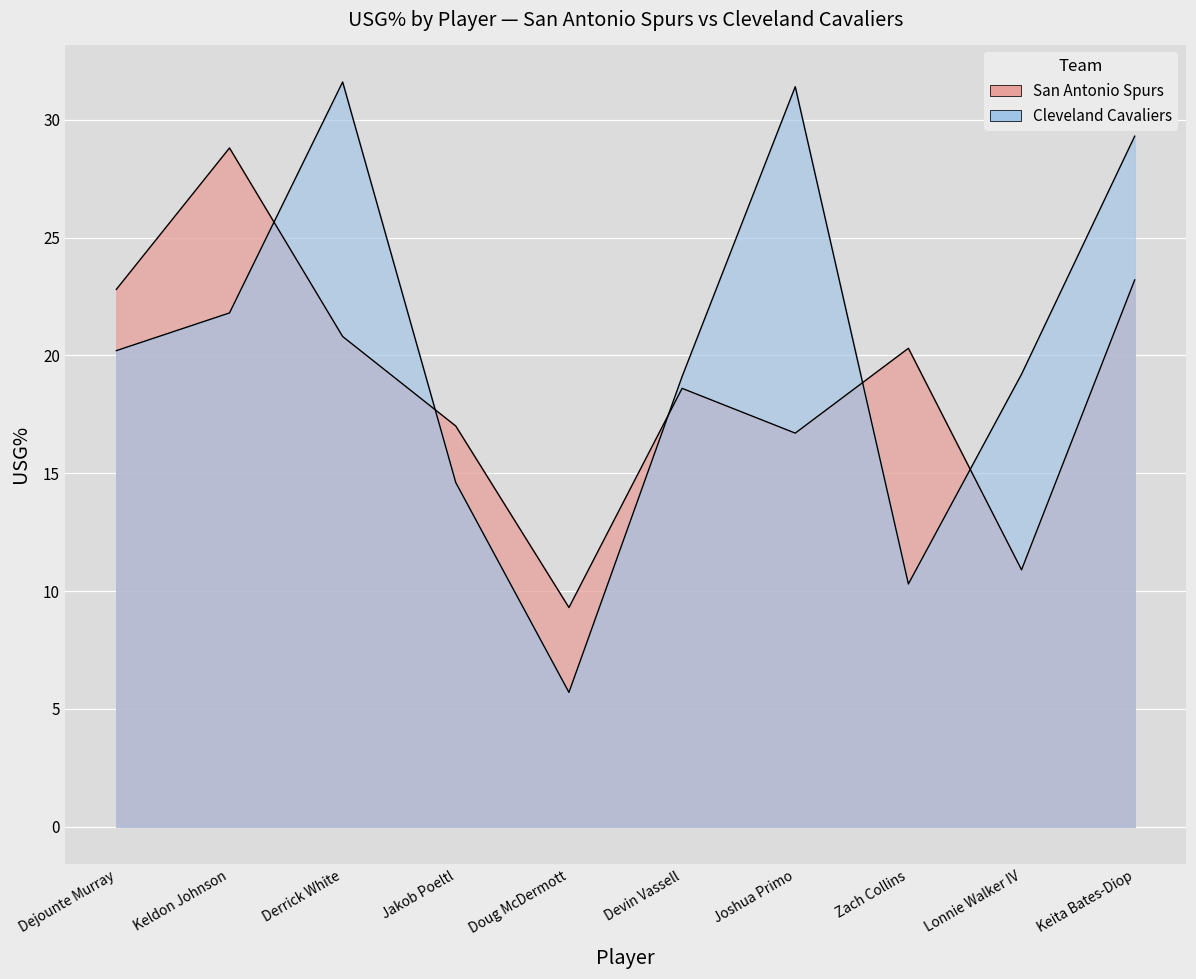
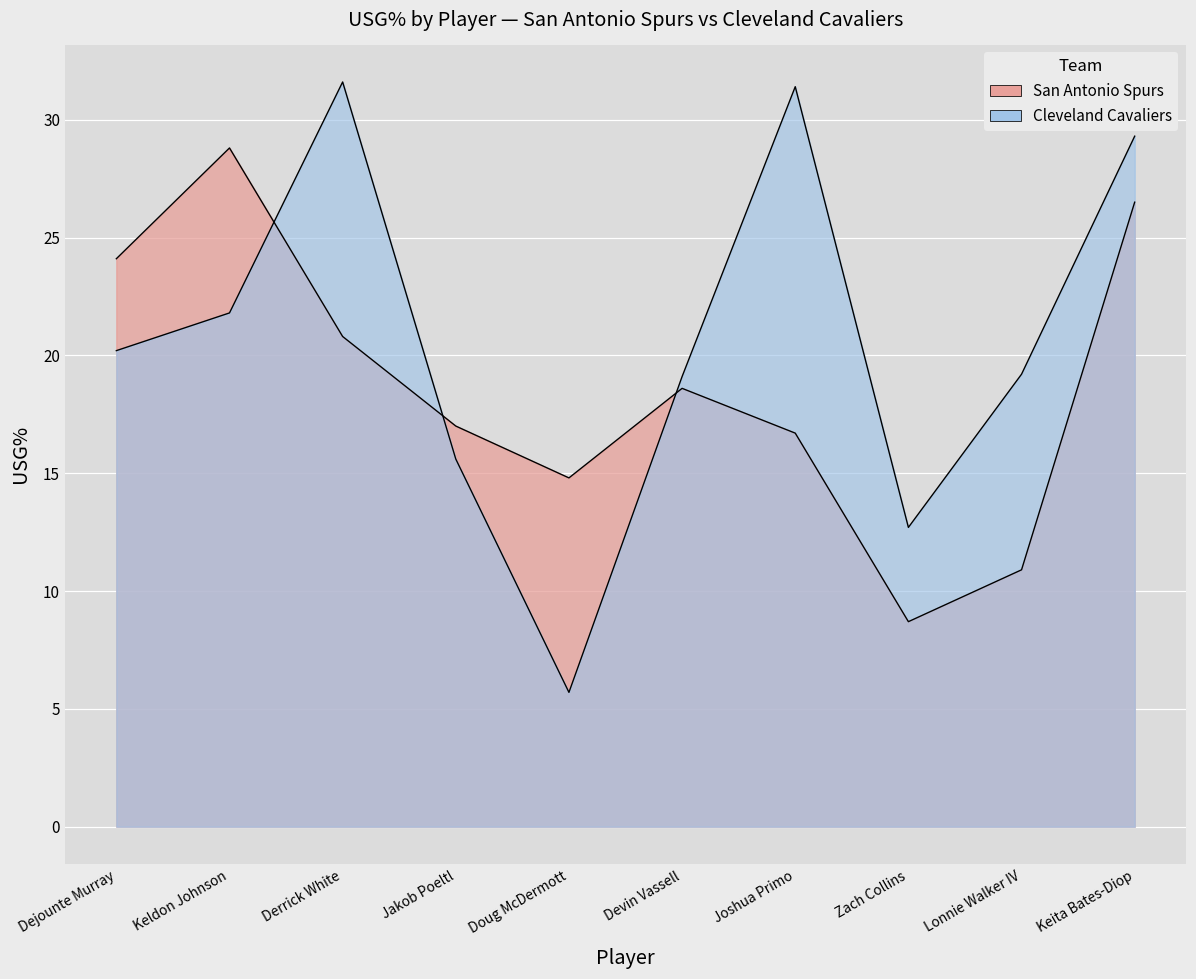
San Antonio Spurs, Dejounte Murray: 22.8 -> 24.1
Cleveland Cavaliers, Jakob Poeltl: 14.6 -> 15.6
San Antonio Spurs, Doug McDermott: 9.3 -> 14.8
San Antonio Spurs, Zach Collins: 20.3 -> 8.7
Cleveland Cavaliers, Zach Collins: 10.3 -> 12.7
San Antonio Spurs, Keita Bates-Diop: 23.2 -> 26.5
